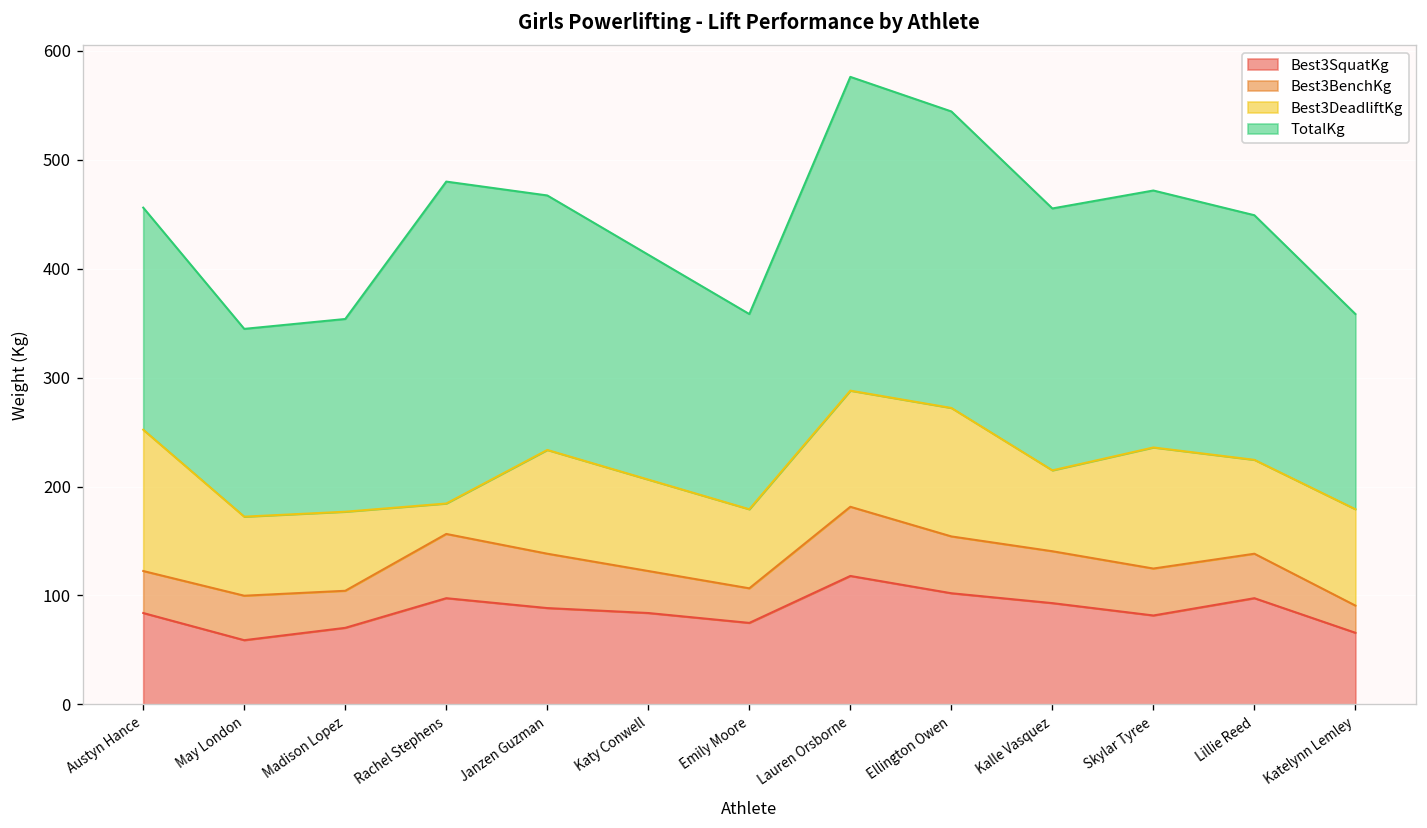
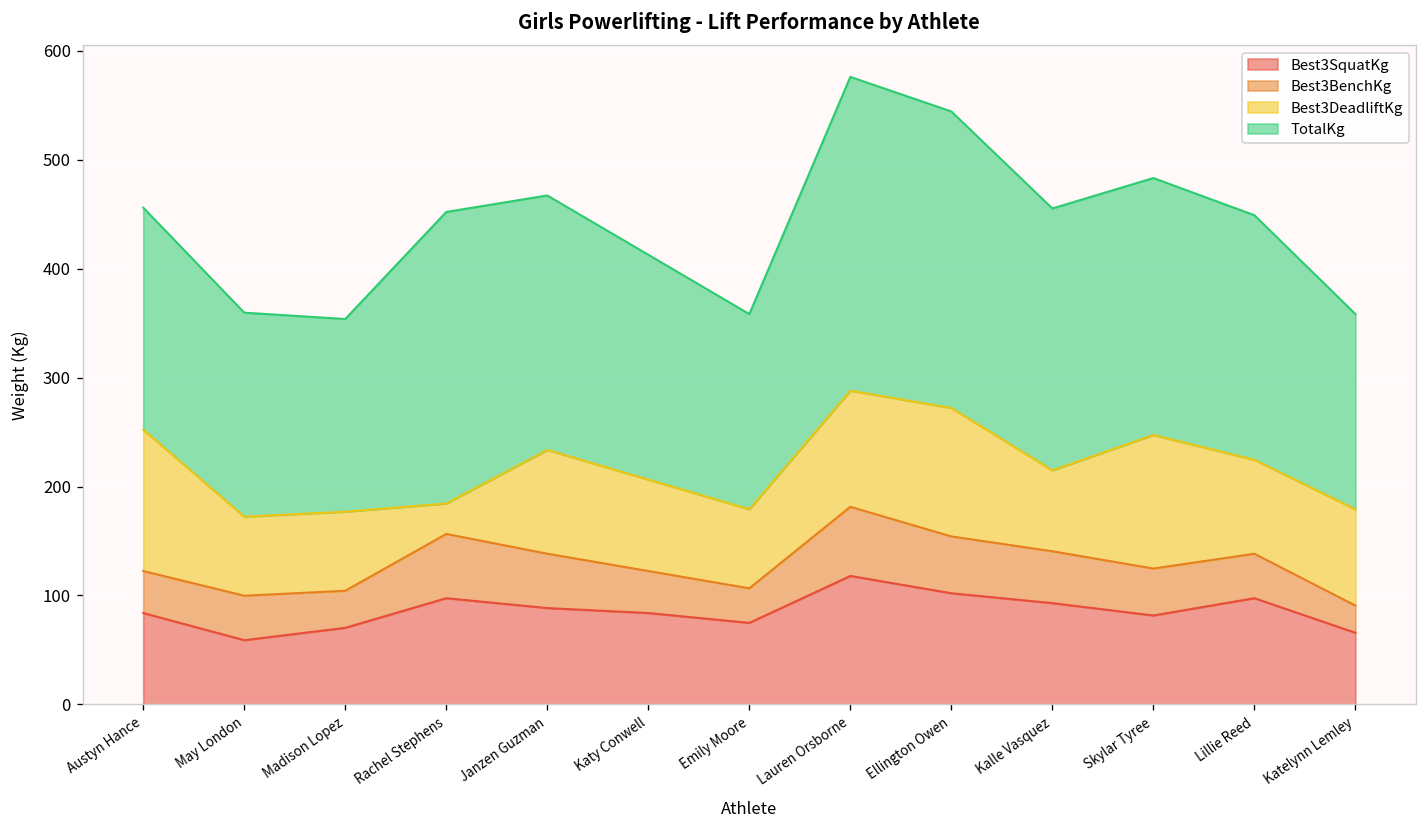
TotalKg, May London: 170 -> 190
TotalKg, Rachel Stephens: 300 -> 270
Best3DeadliftKg, Skylar Tyree: 110 -> 120
